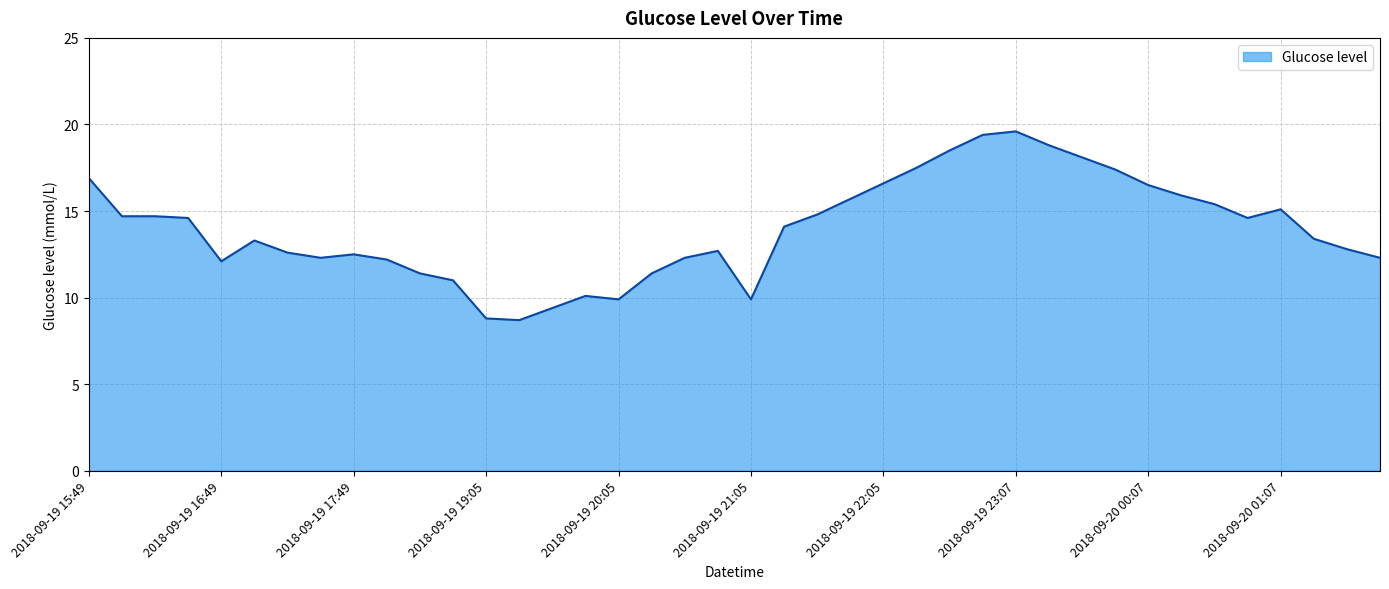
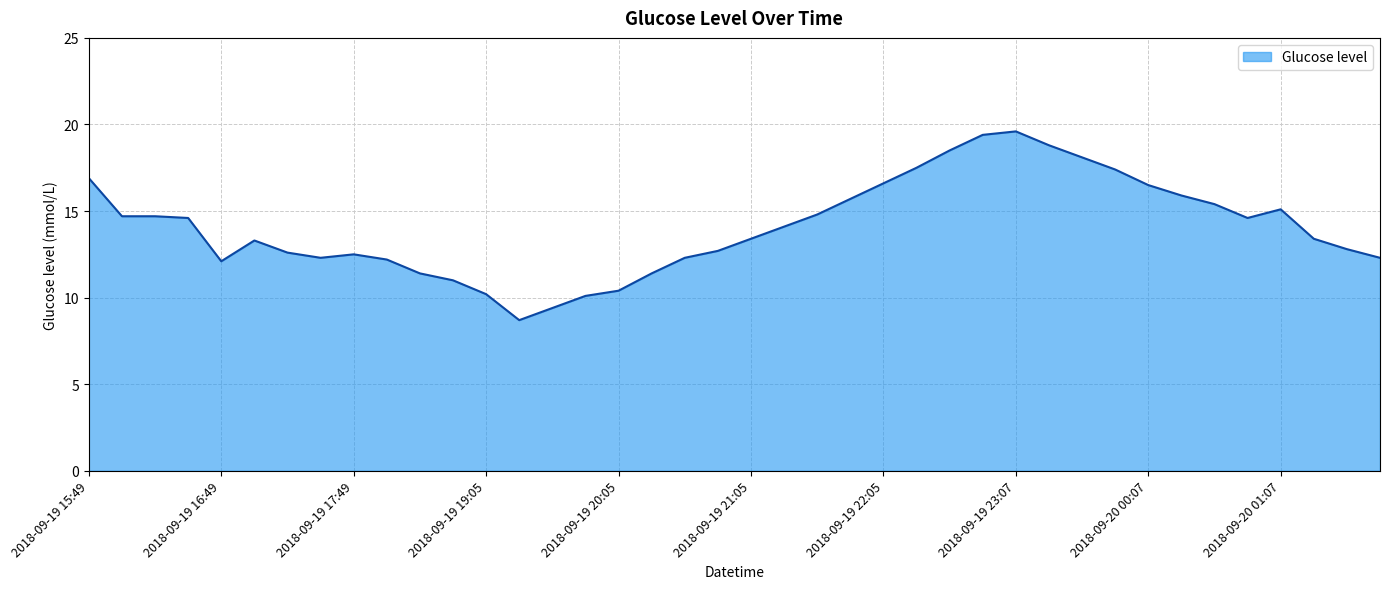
2018-09-19 19:05: 8.8 -> 10.2
2018-09-19 20:05: 9.9 -> 10.4
2018-09-19 21:05: 9.9 -> 13.4
